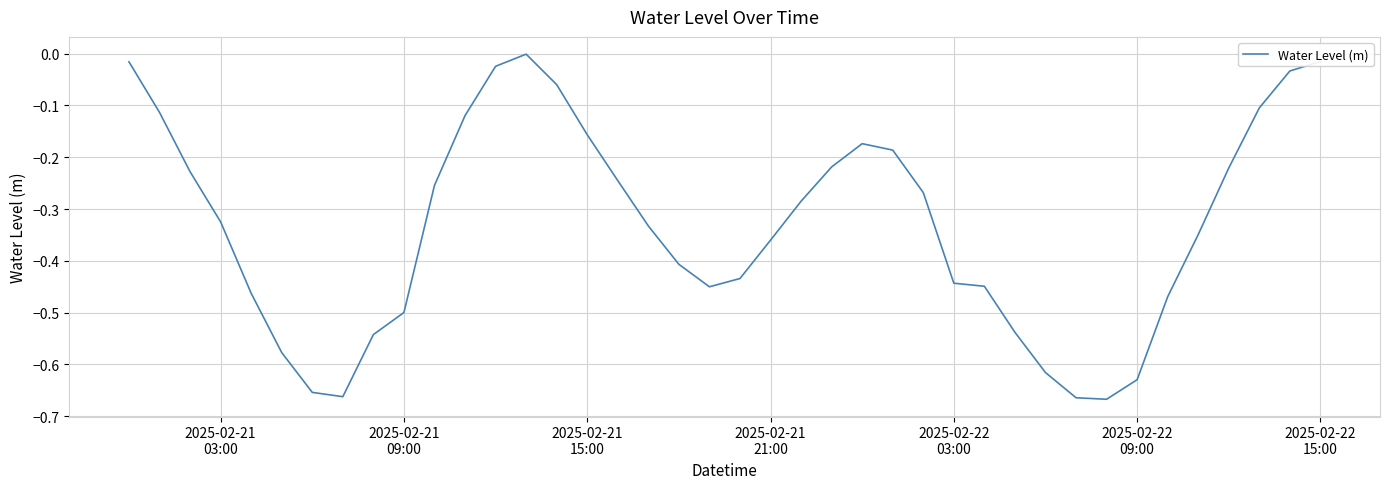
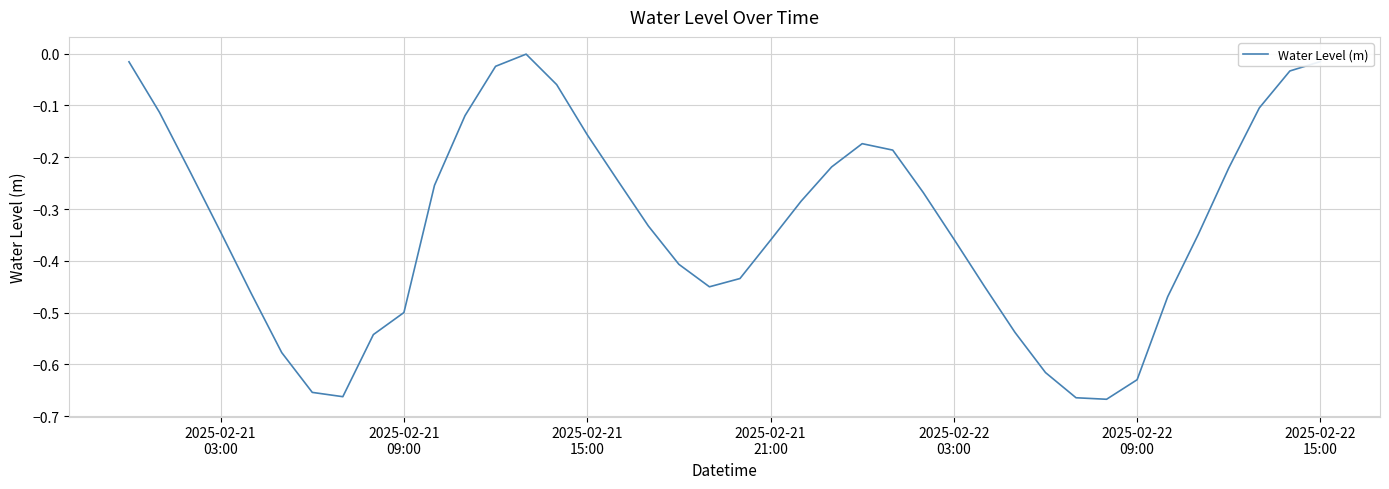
2025-02-21 03:00: -0.32 -> -0.34
2025-02-22 03:00: -0.44 -> -0.36
